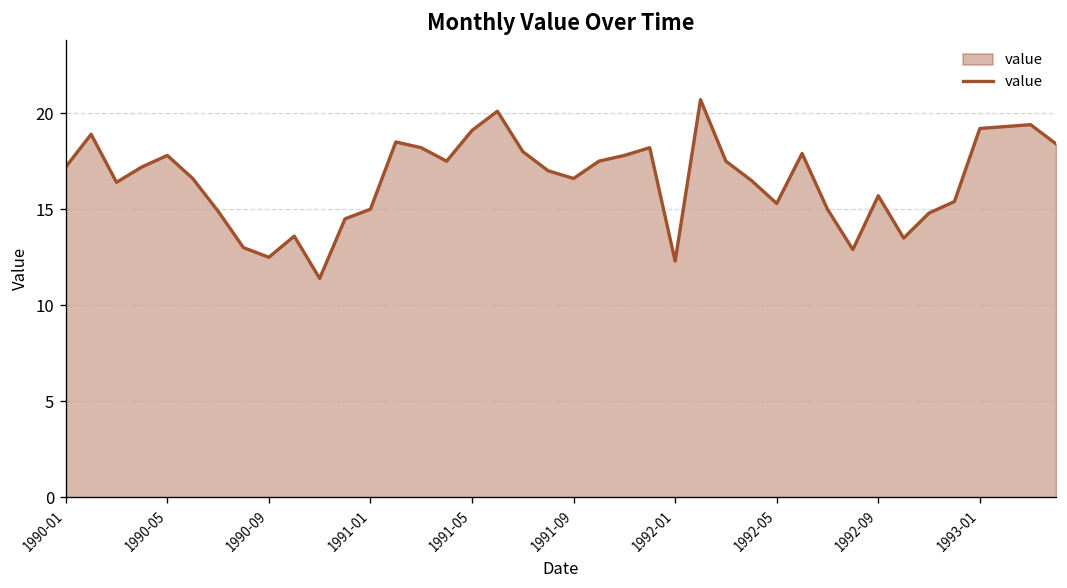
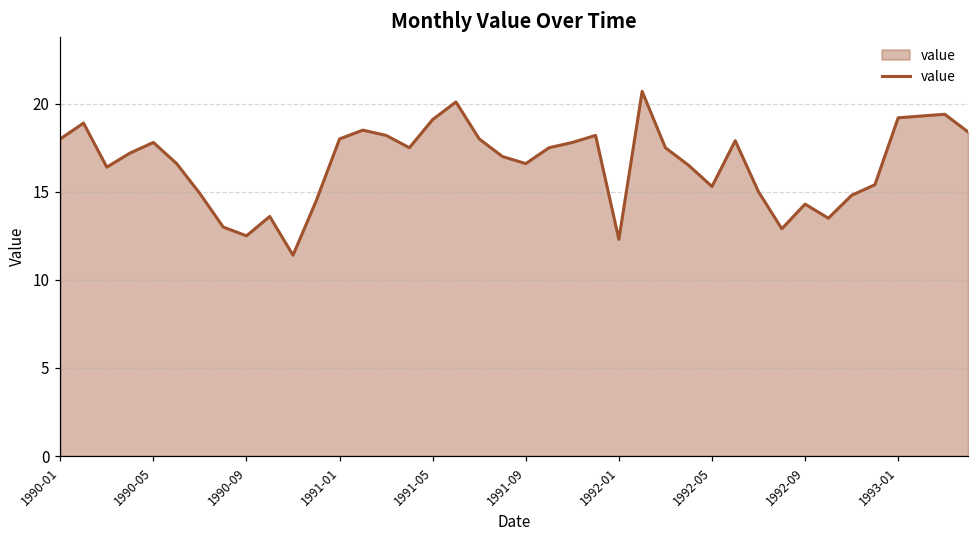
1990-01: 17.2 -> 18.0
1991-01: 15 -> 18
1992-09: 15.7 -> 14.3
